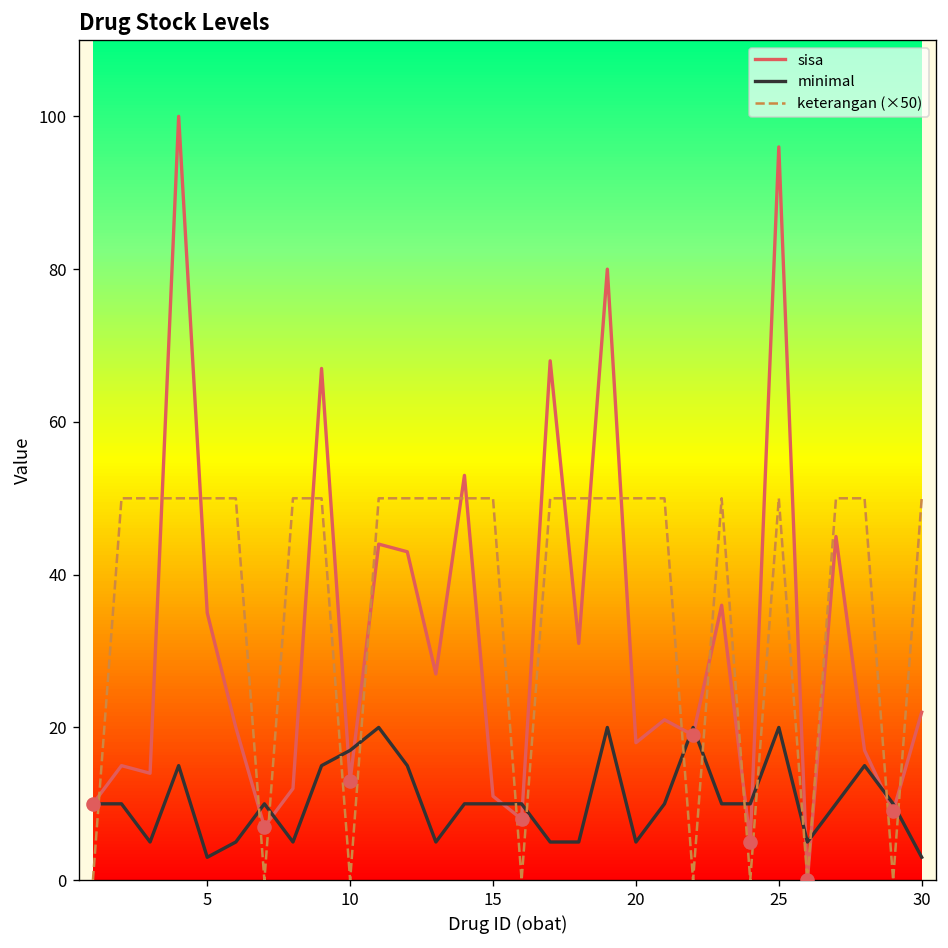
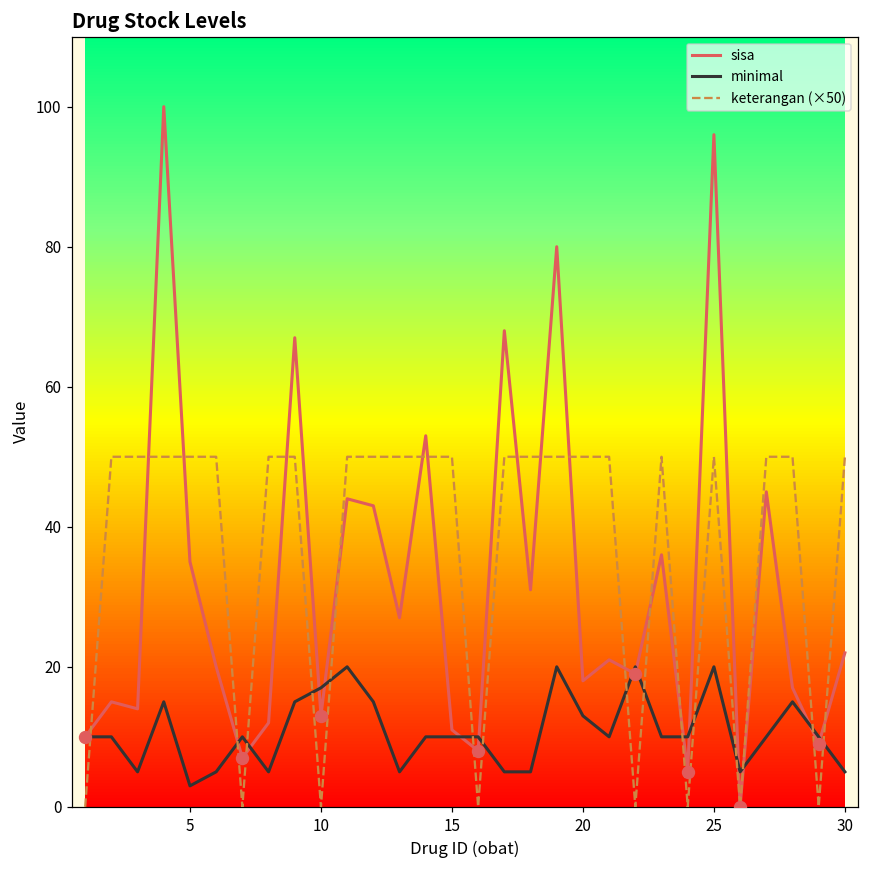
minimal, 20: 5 -> 13
minimal, 30: 3 -> 5
